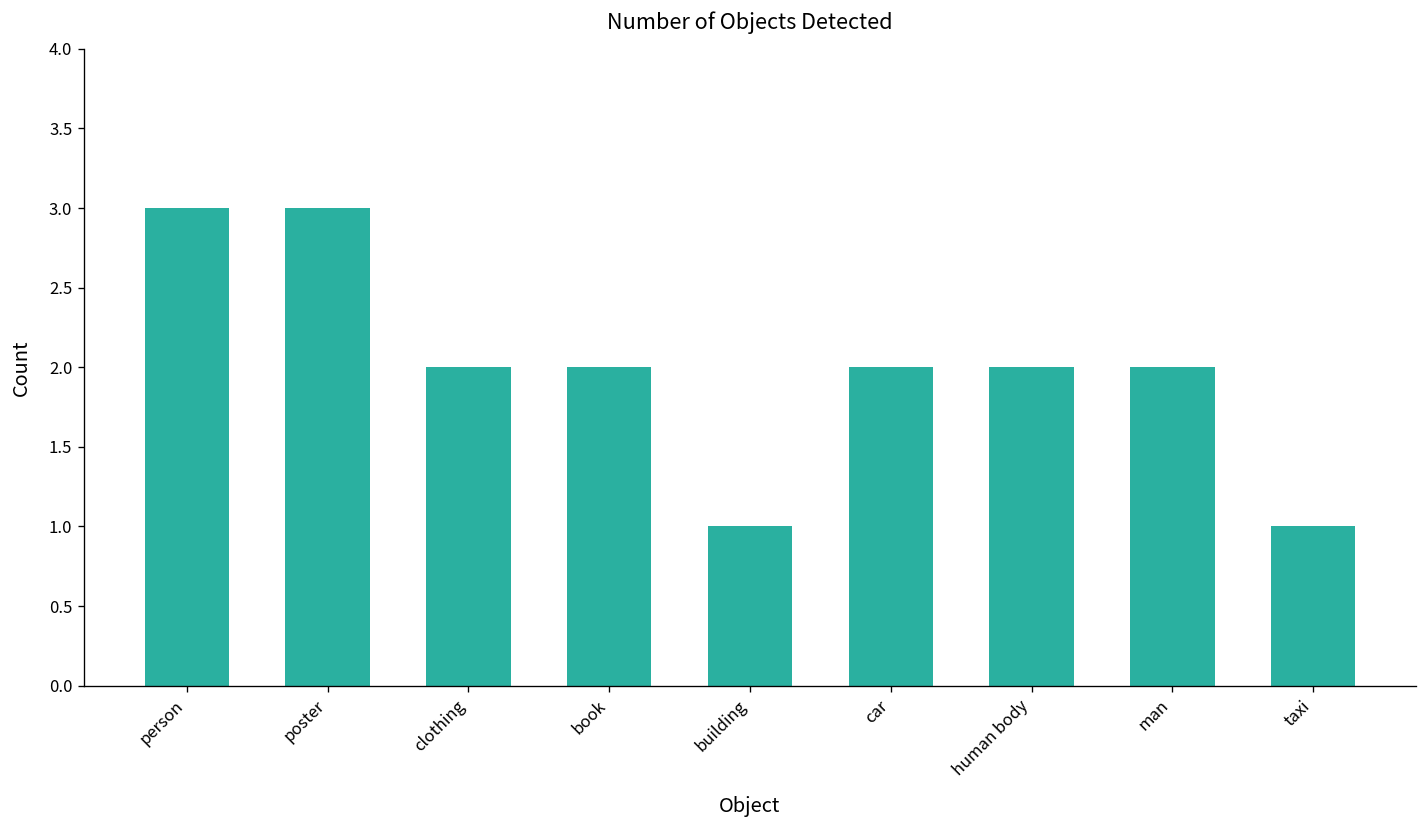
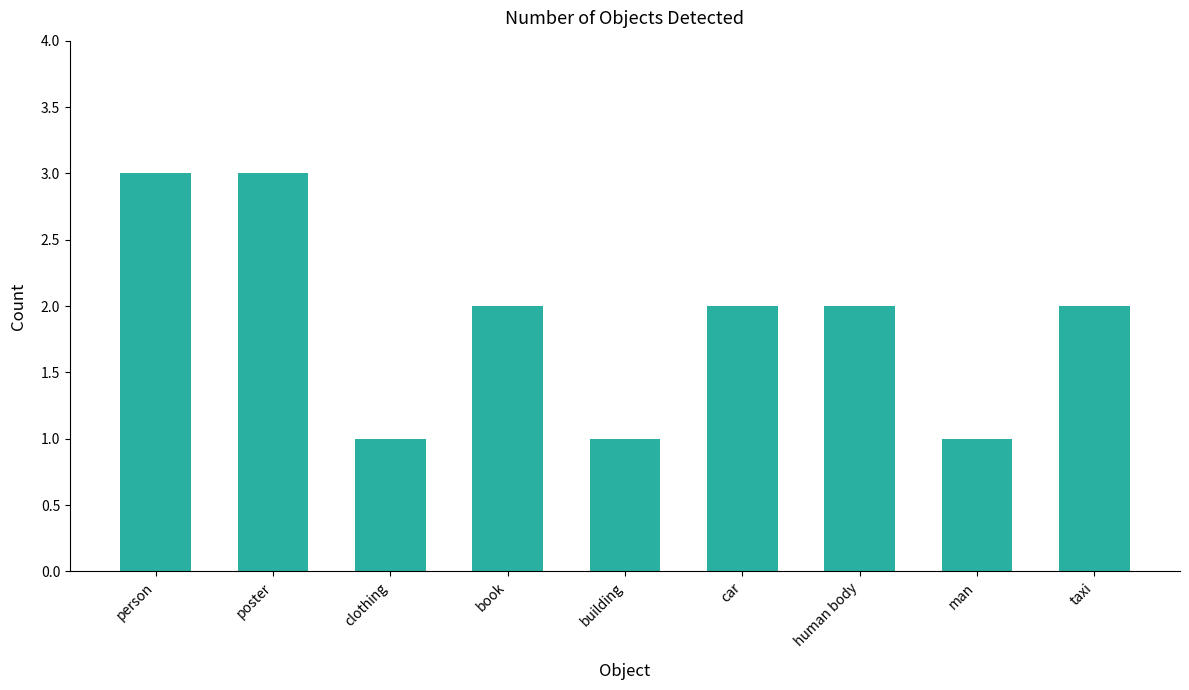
clothing: 2 -> 1
man: 2 -> 1
taxi: 1 -> 2
